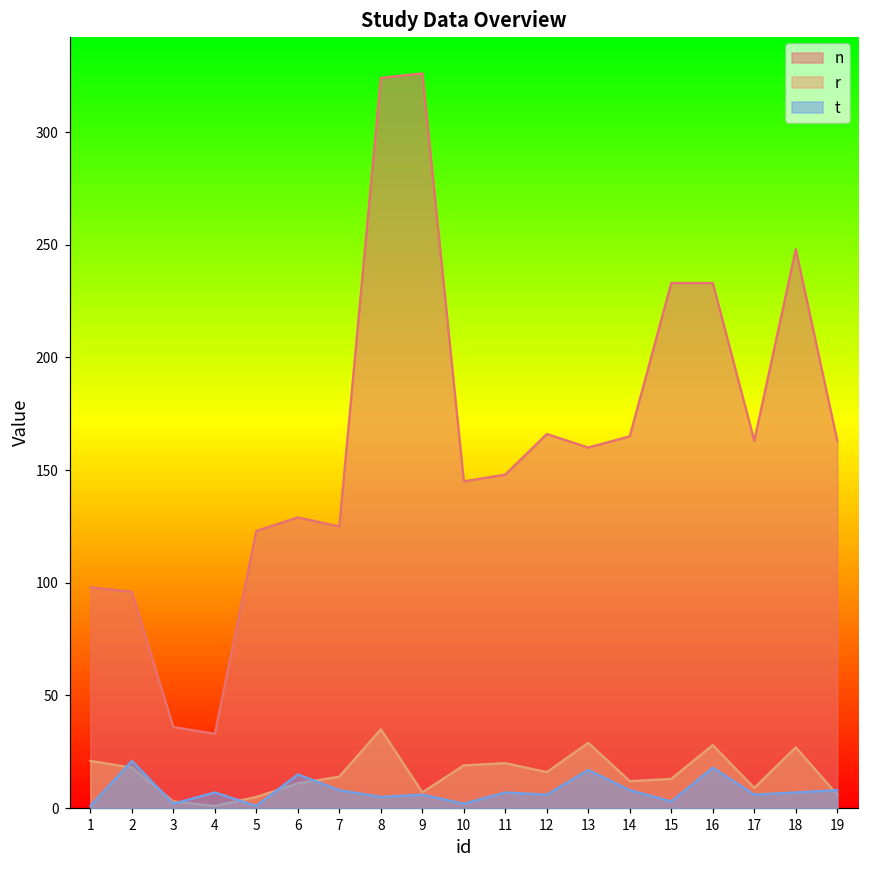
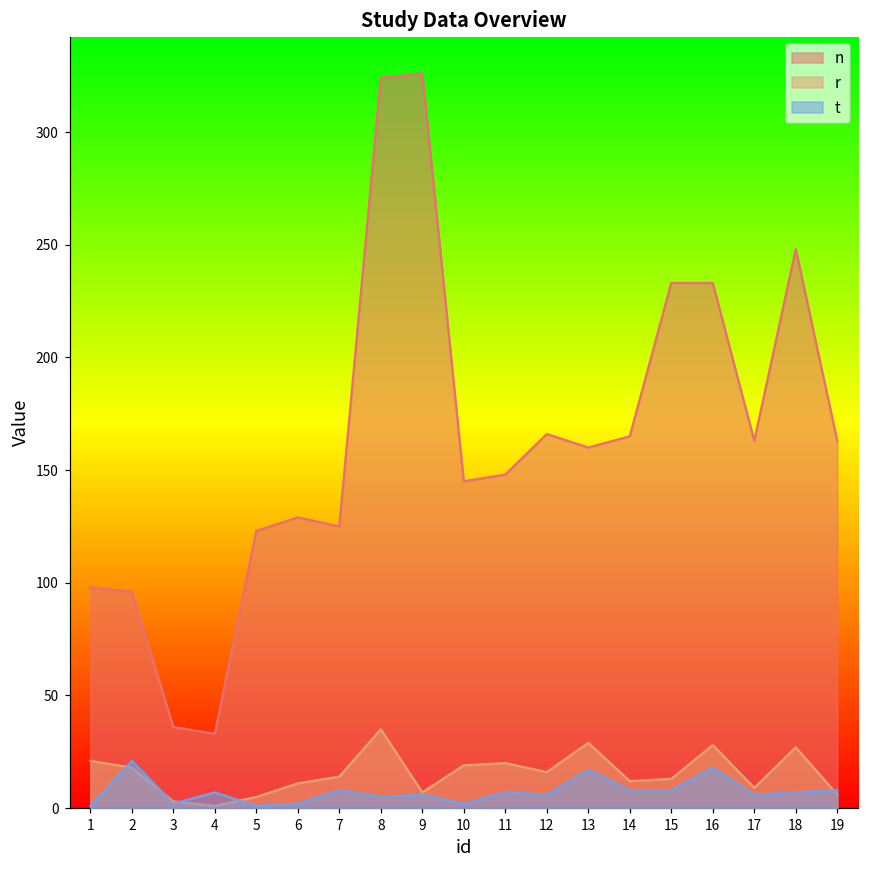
t, 6: 15 -> 2
t, 15: 3 -> 8
